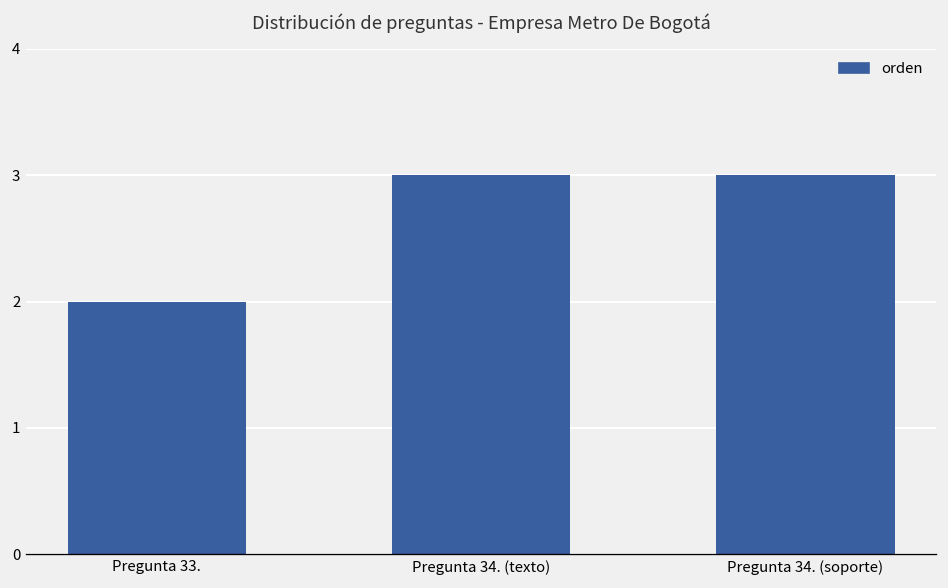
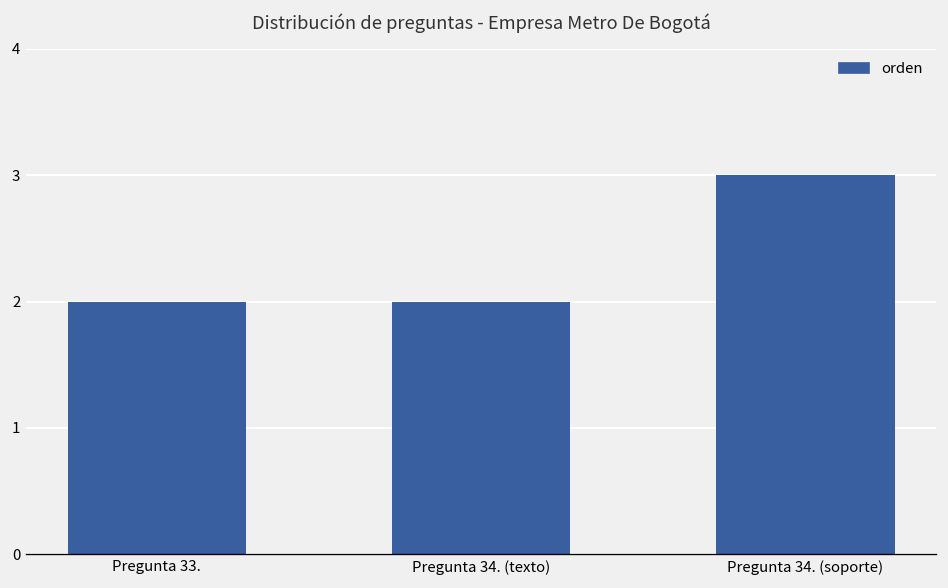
Pregunta 34. (texto): 3 -> 2
